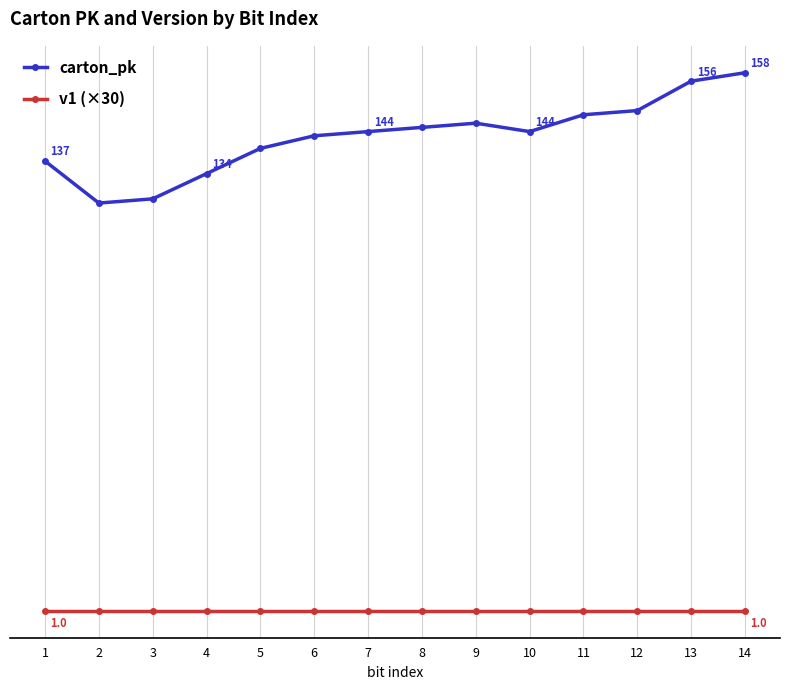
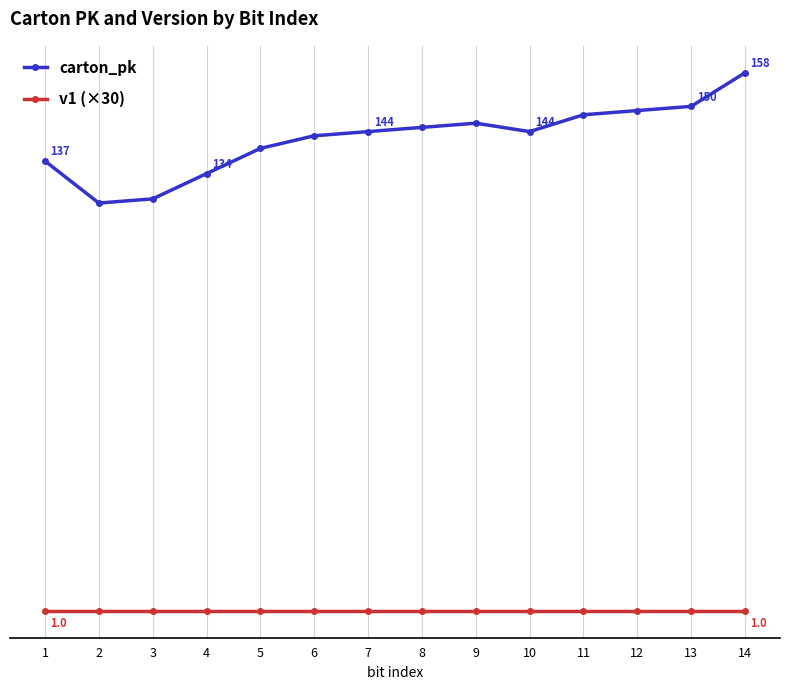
carton_pk, 13: 156 -> 150
